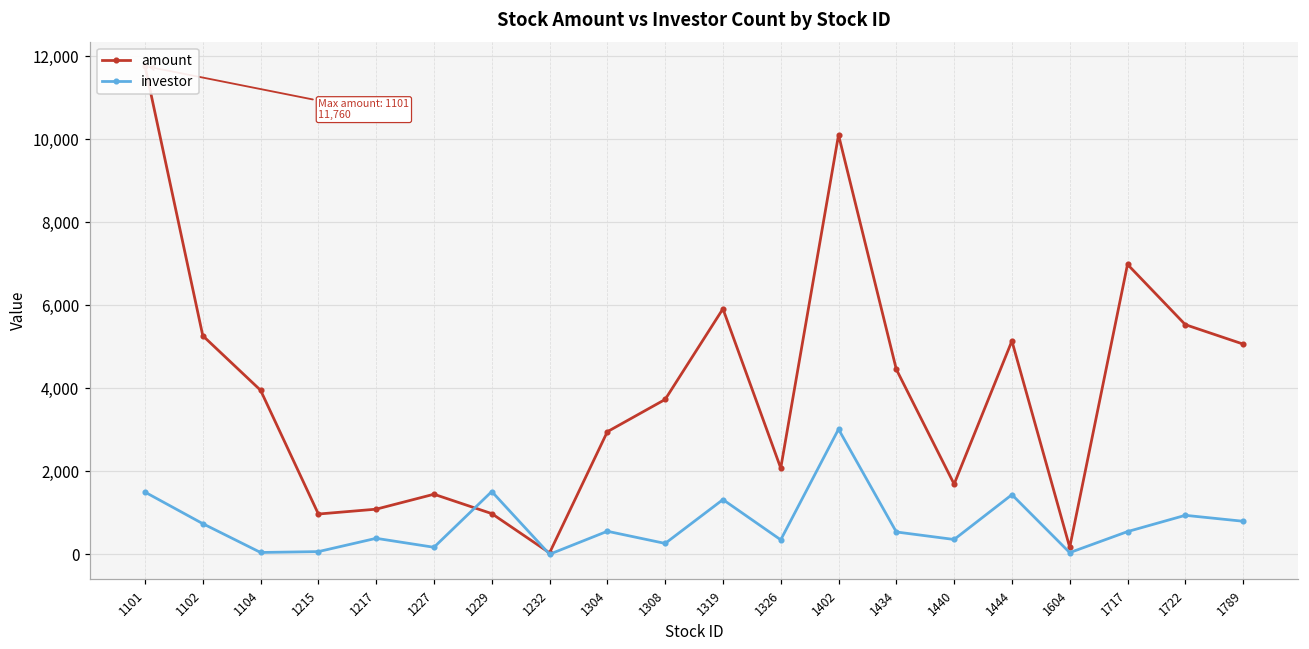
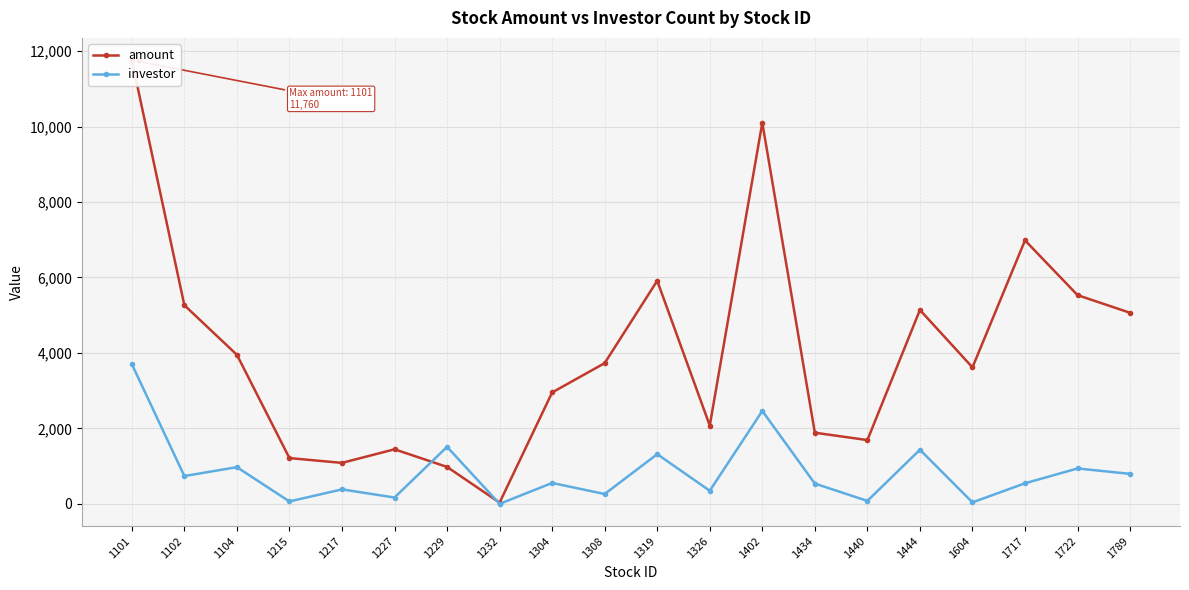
investor, 1101: 1,500 -> 3,700
investor, 1104: 0 -> 1,000
amount, 1215: 1,000 -> 1,200
investor, 1402: 3,000 -> 2,500
amount, 1434: 4,500 -> 1,900
investor, 1440: 400 -> 100
amount, 1604: 200 -> 3,600
